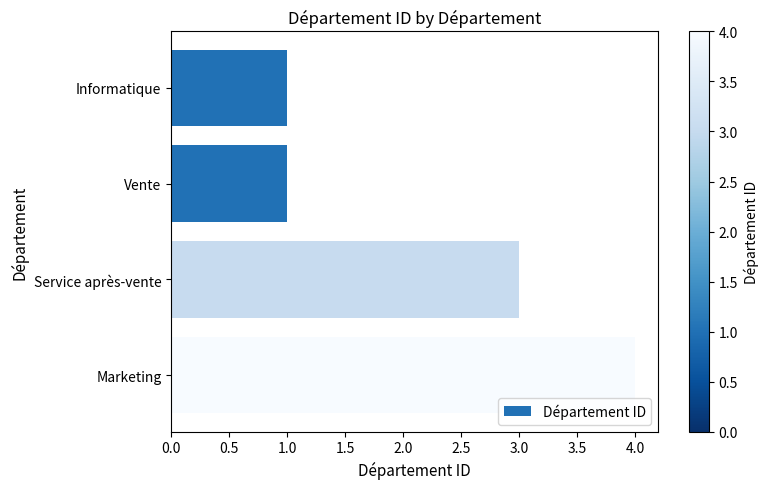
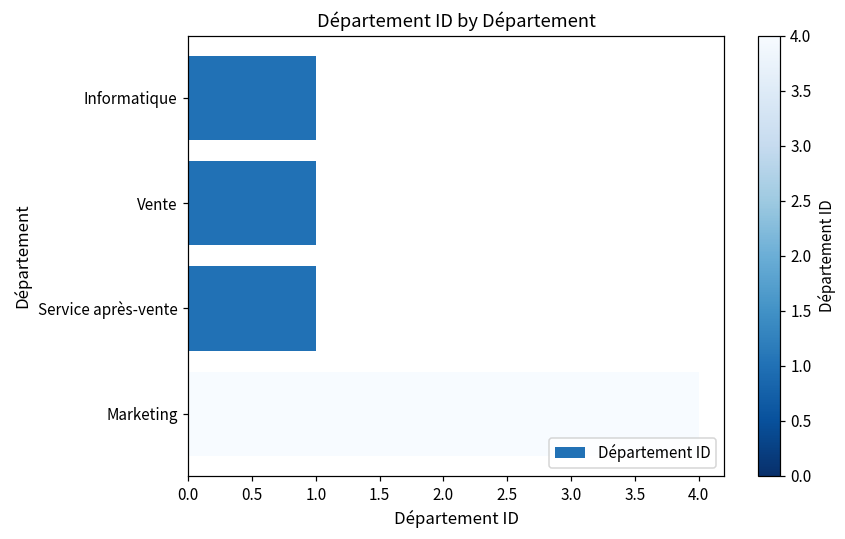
Service après-vente: 3 -> 1
